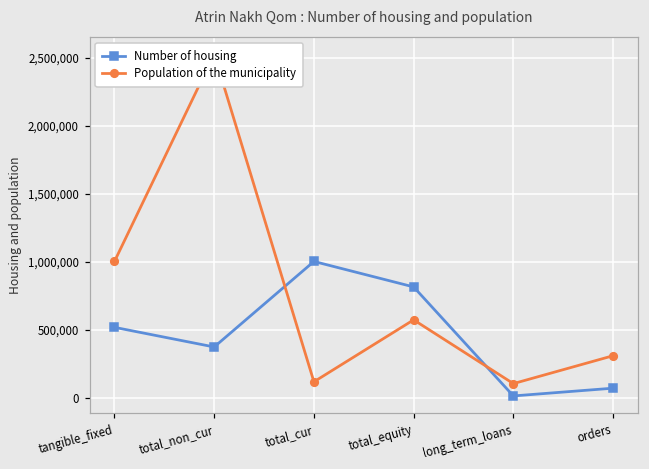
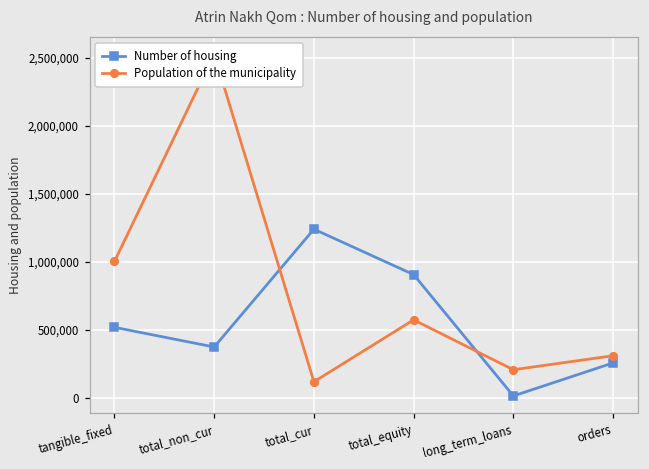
Number of housing, total_cur: 1,000,000 -> 1,240,000
Number of housing, total_equity: 820,000 -> 910,000
Population of the municipality, long_term_loans: 110,000 -> 210,000
Number of housing, orders: 70,000 -> 260,000
